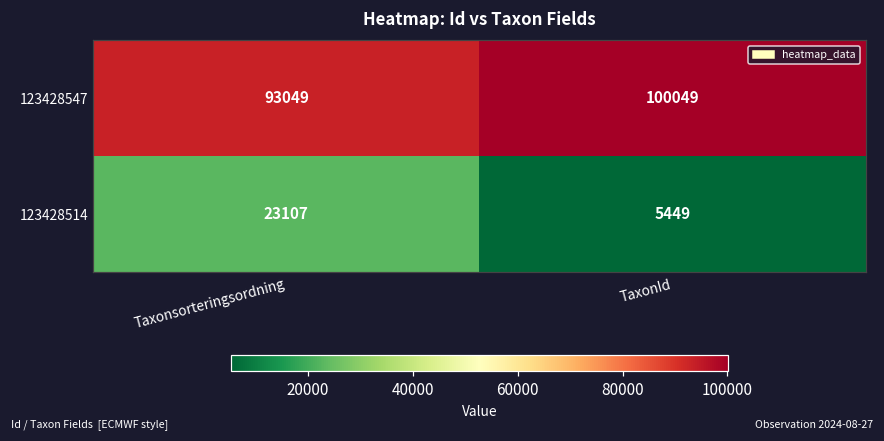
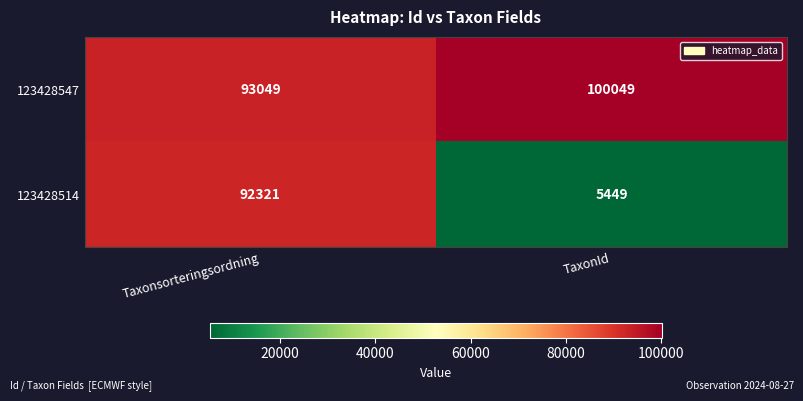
123428514, Taxonsorteringsordning: 23107 -> 92321
